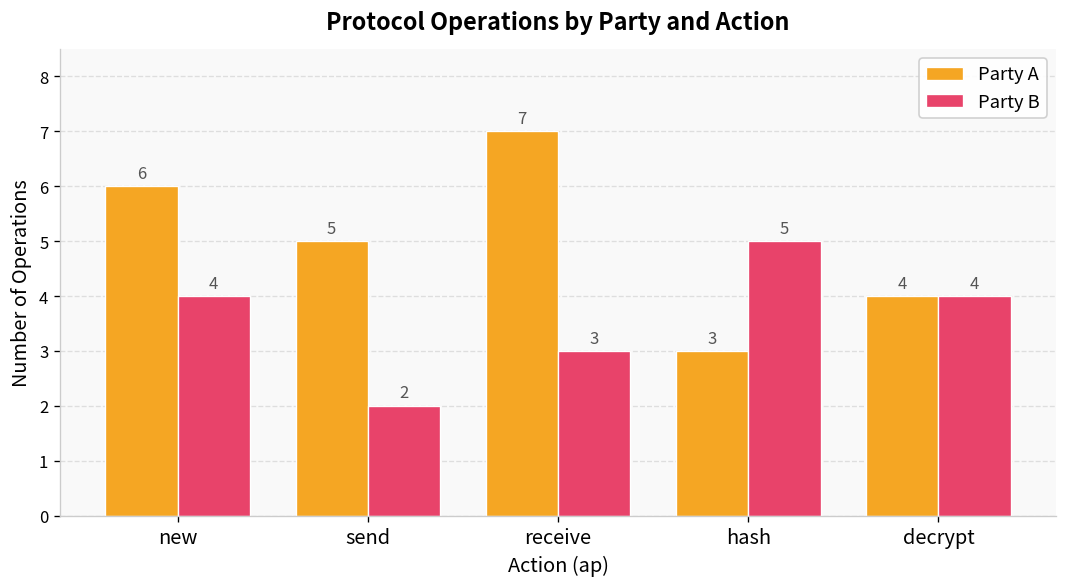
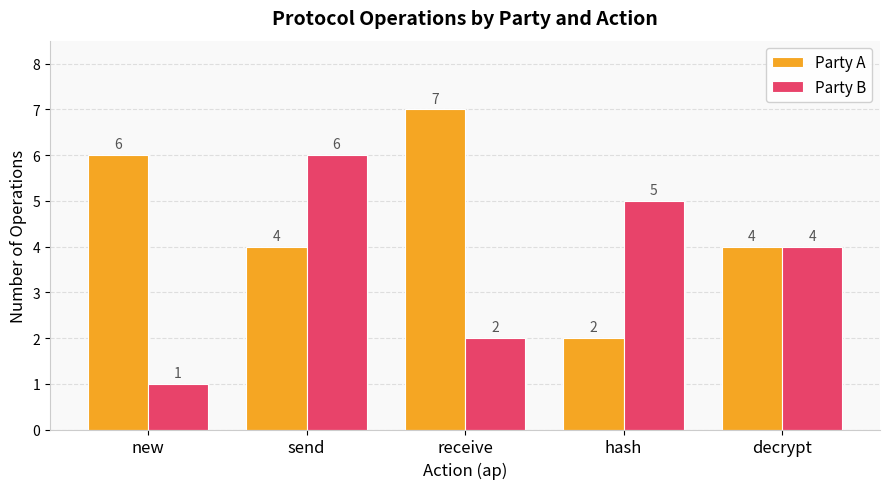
Party B, new: 4 -> 1
Party A, send: 5 -> 4
Party B, send: 2 -> 6
Party B, receive: 3 -> 2
Party A, hash: 3 -> 2
